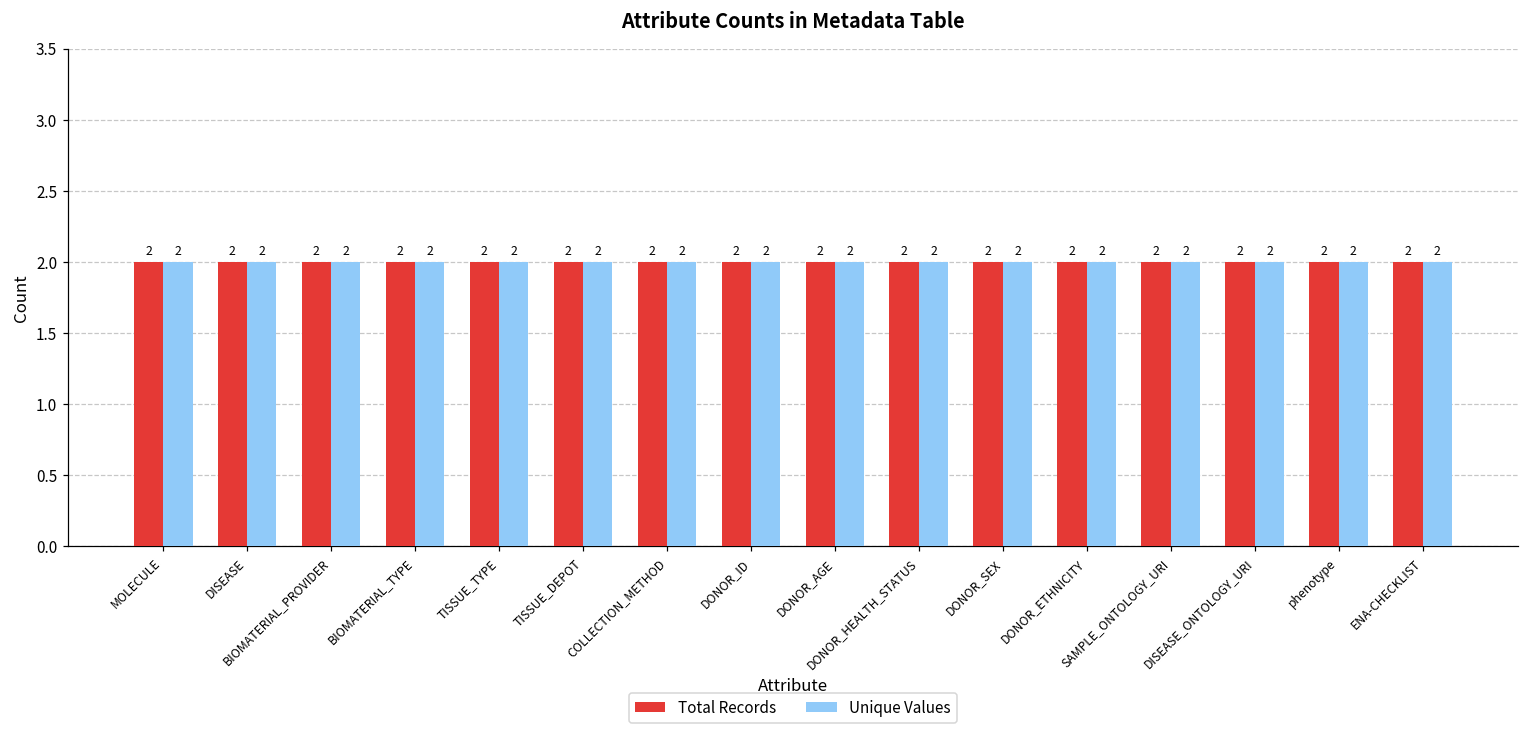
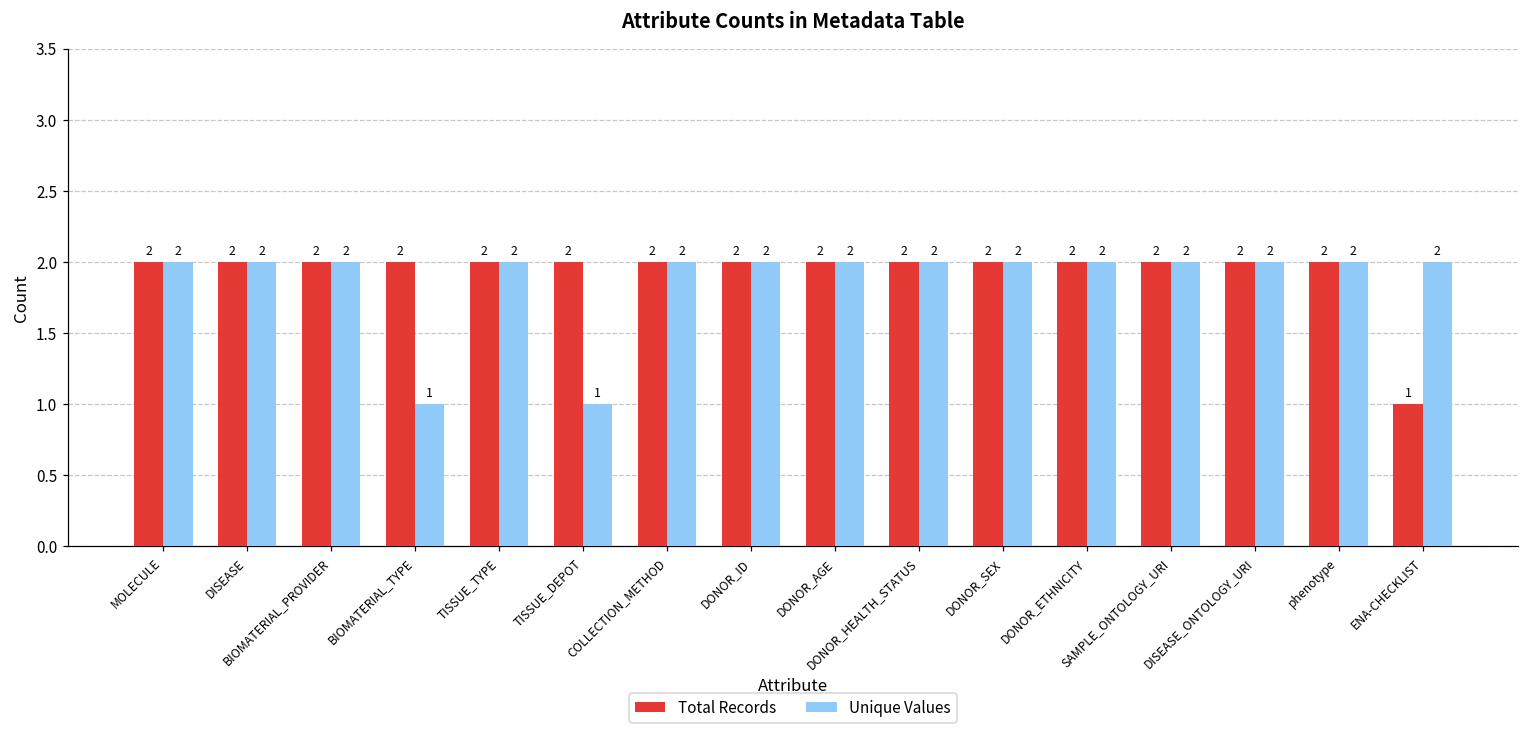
Unique Values, BIOMATERIAL_TYPE: 2 -> 1
Unique Values, TISSUE_DEPOT: 2 -> 1
Total Records, ENA-CHECKLIST: 2 -> 1
